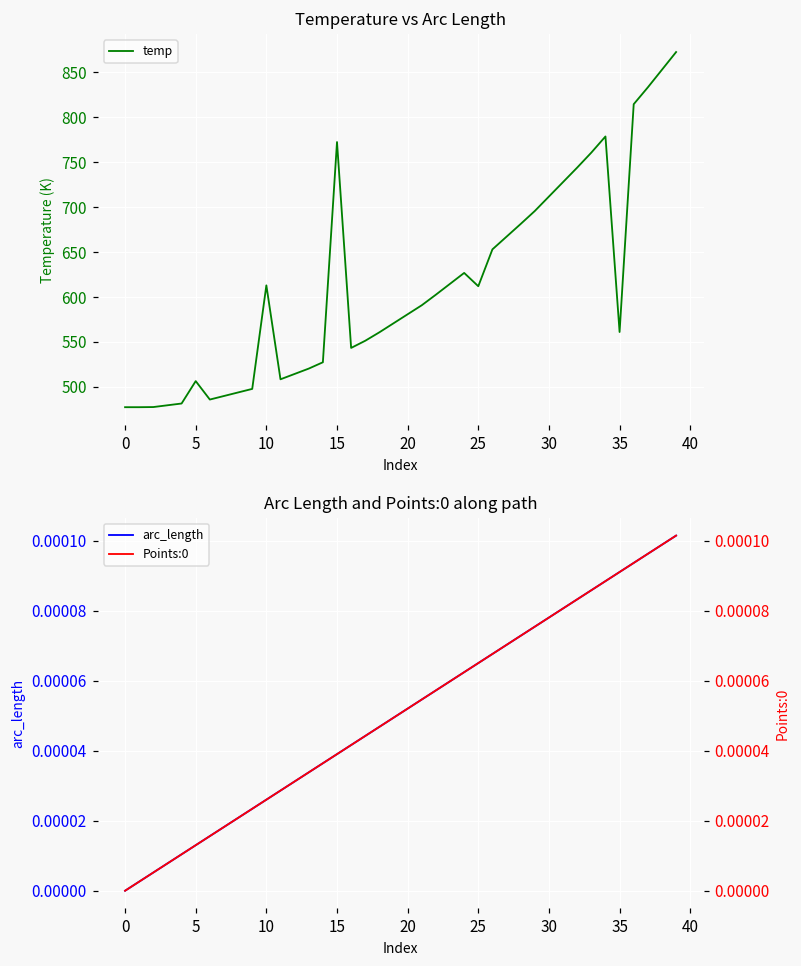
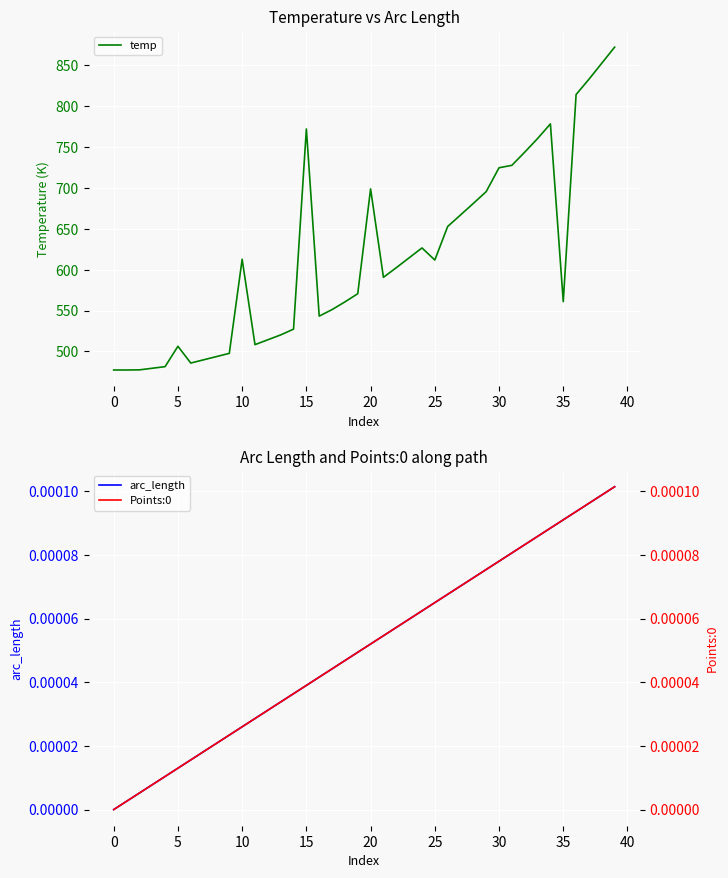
Temperature vs Arc Length, 20: 580 -> 700
Temperature vs Arc Length, 30: 710 -> 720
